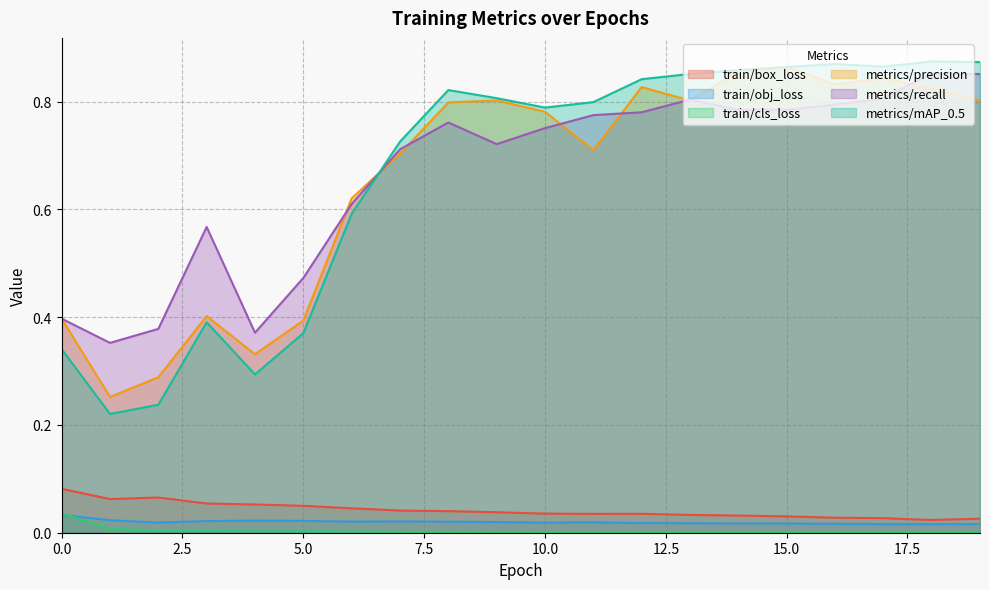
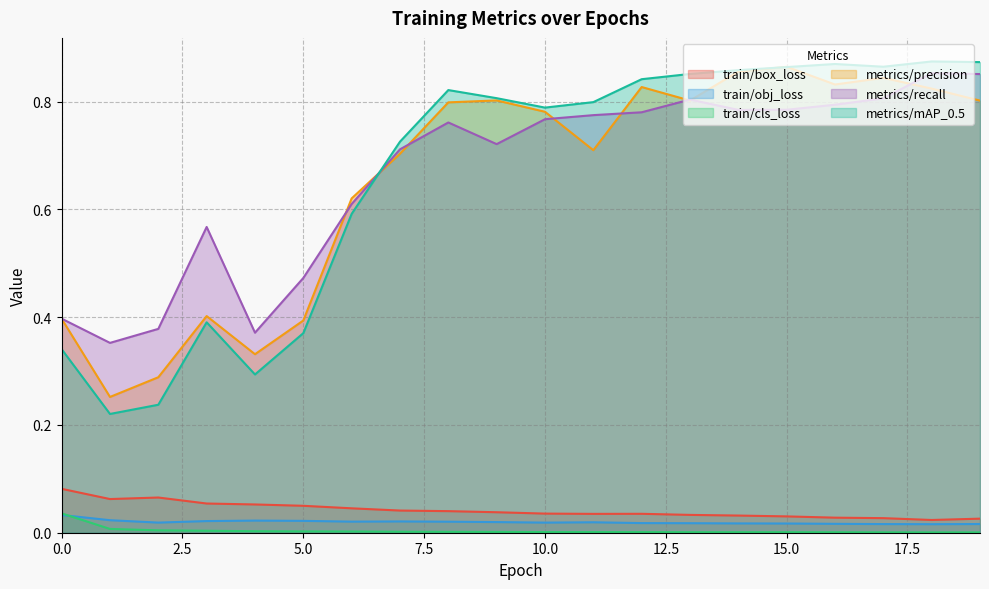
metrics/recall, 10.0: 0.75 -> 0.77
